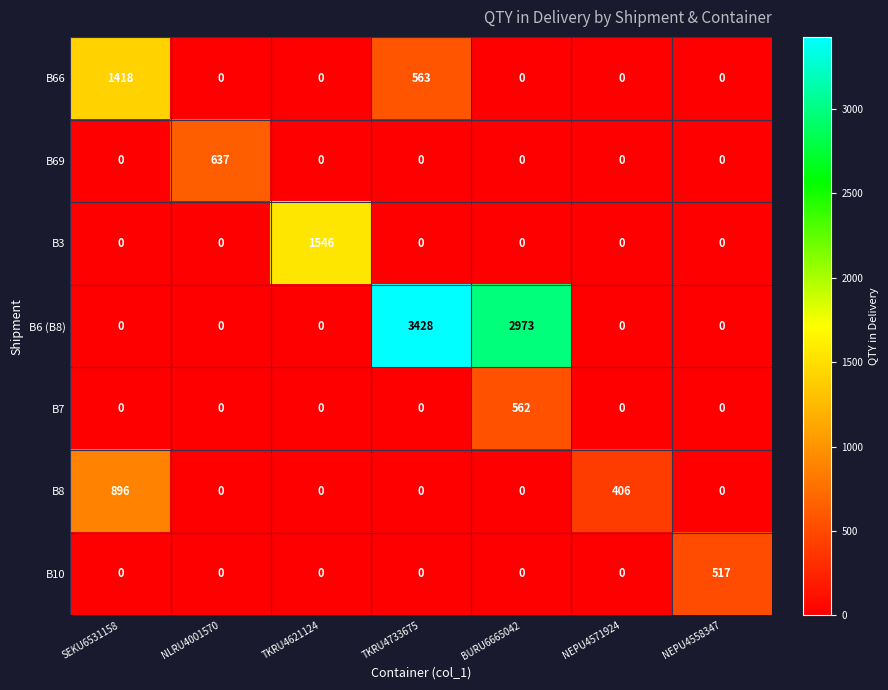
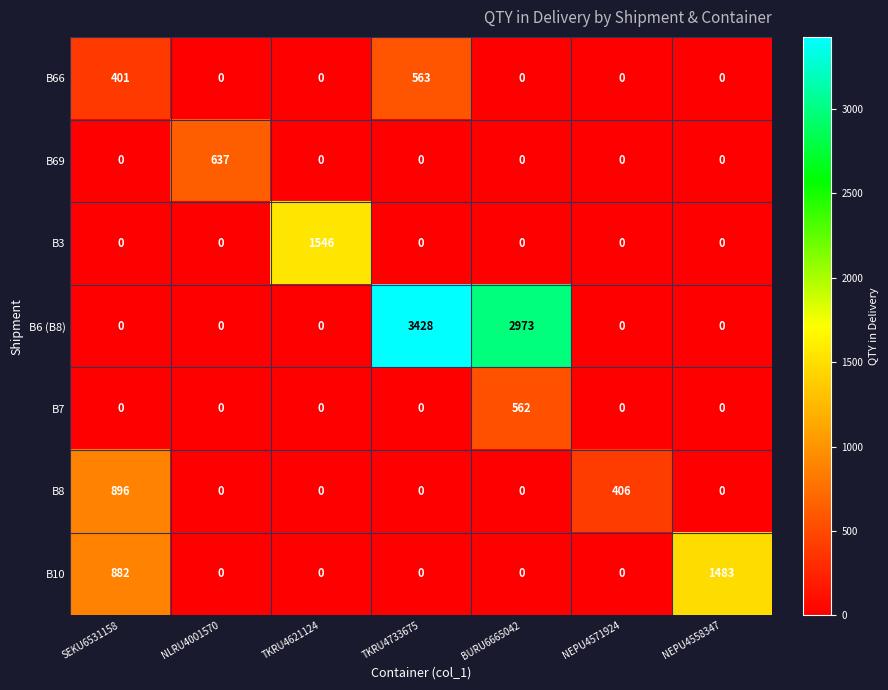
B66, SEKU6531158: 1418 -> 401
B10, SEKU6531158: 0 -> 882
B10, NEPU4558347: 517 -> 1483
